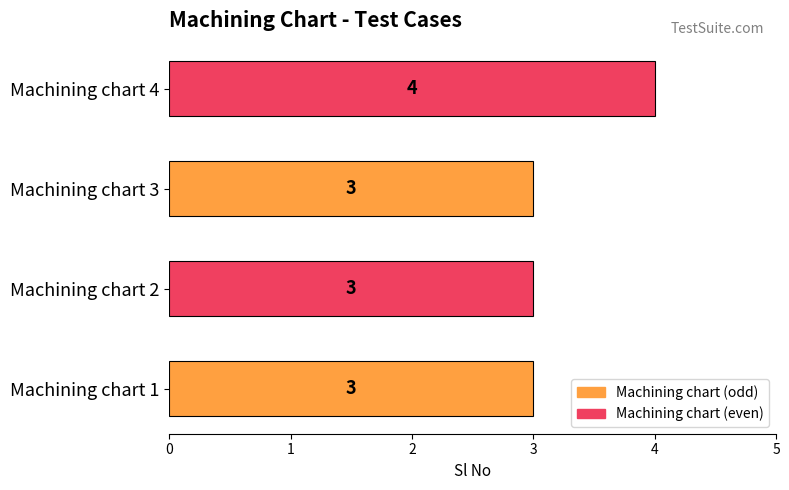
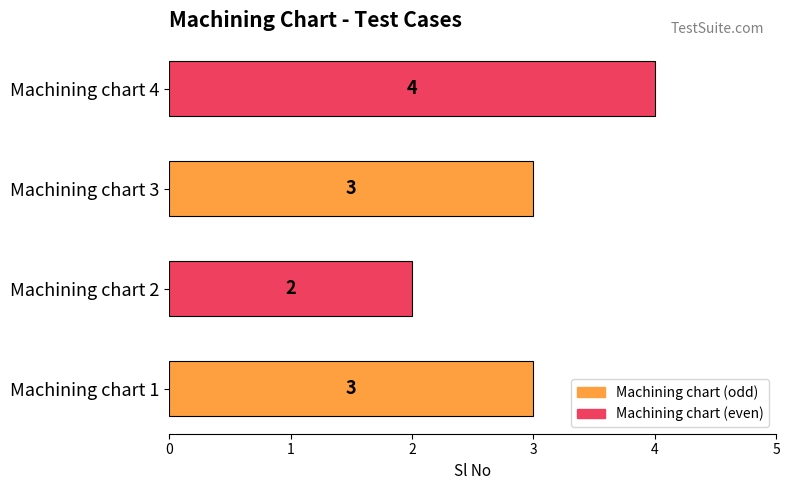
Machining chart 2: 3 -> 2
